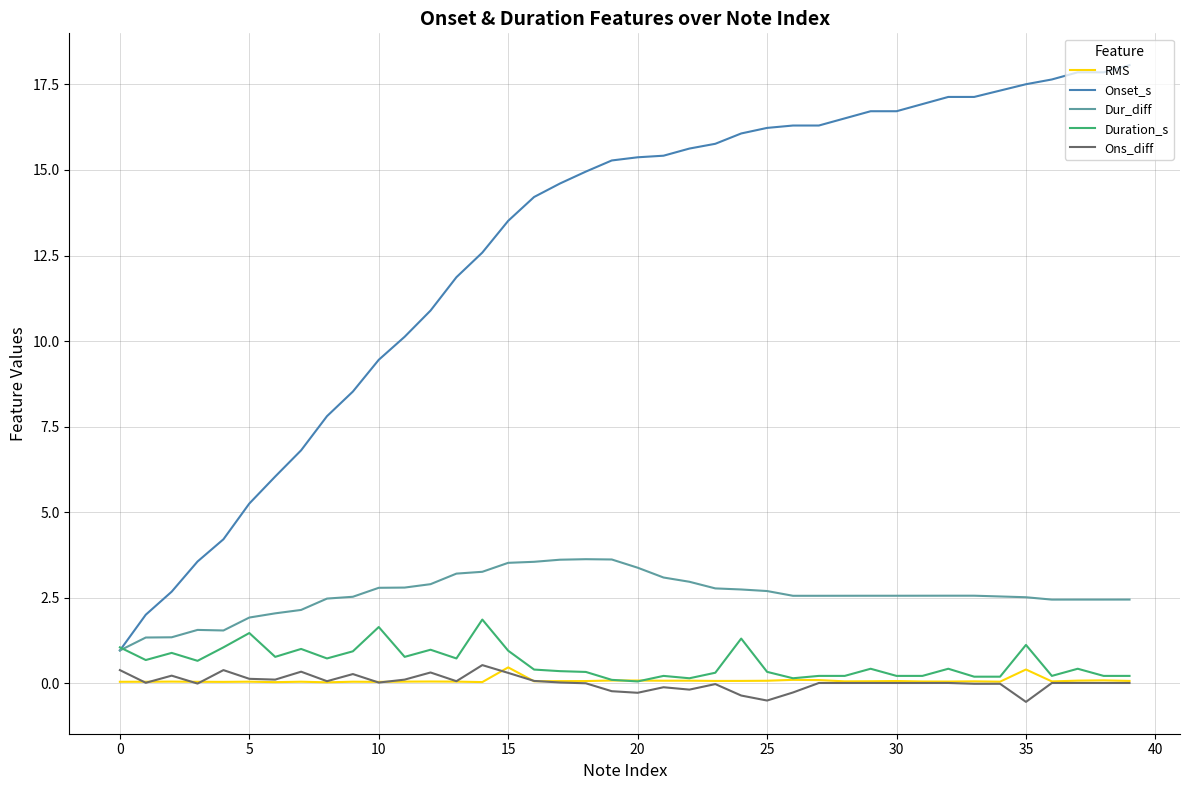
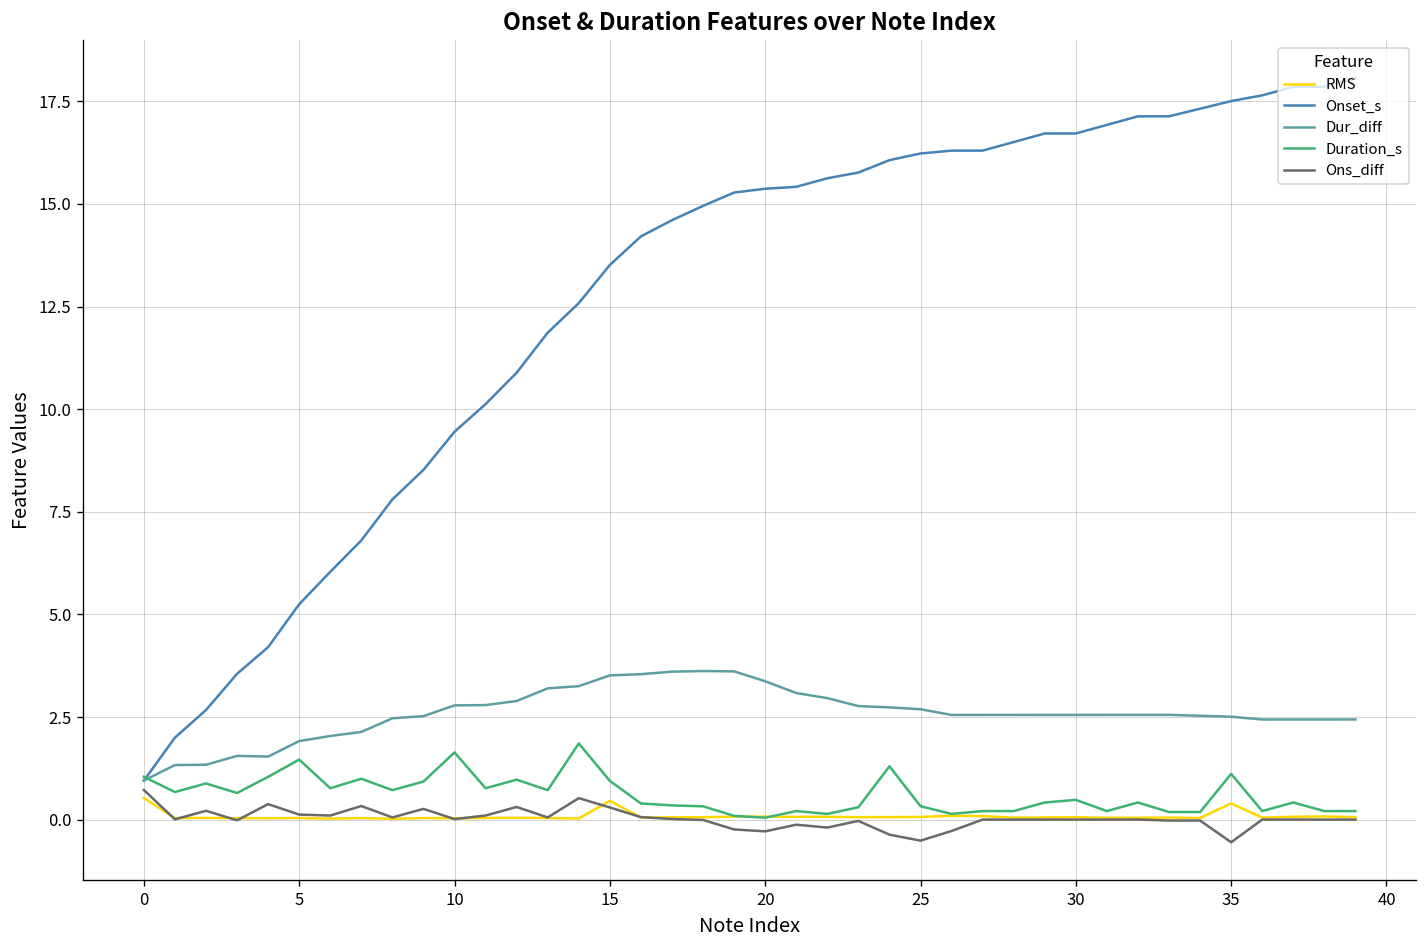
RMS, 0: 0.0 -> 0.5
Ons_diff, 0: 0.4 -> 0.7
Duration_s, 30: 0.2 -> 0.5
